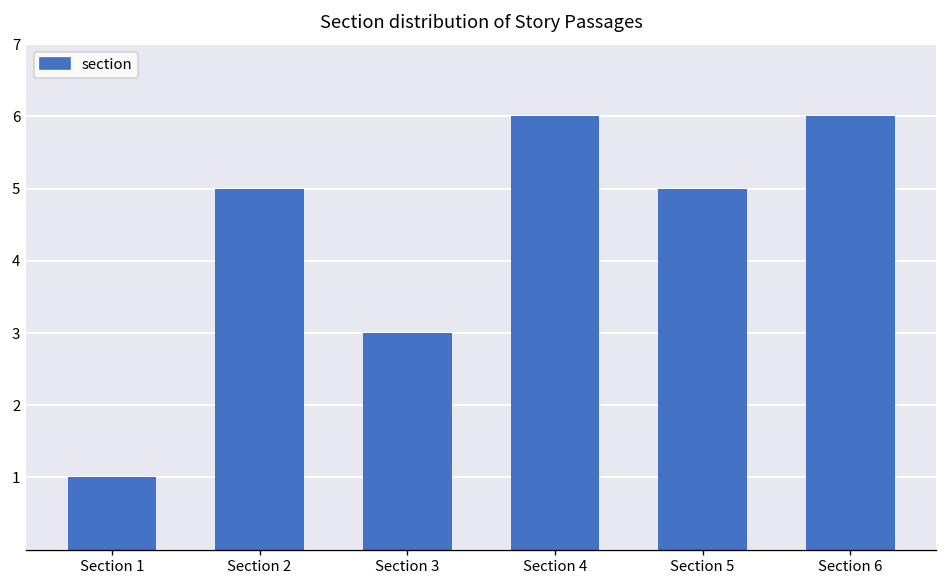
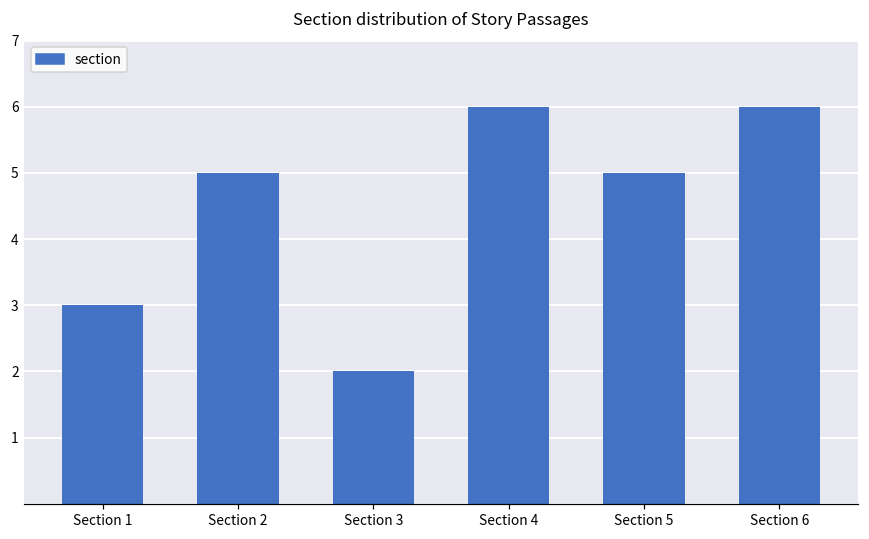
Section 1: 1 -> 3
Section 3: 3 -> 2
